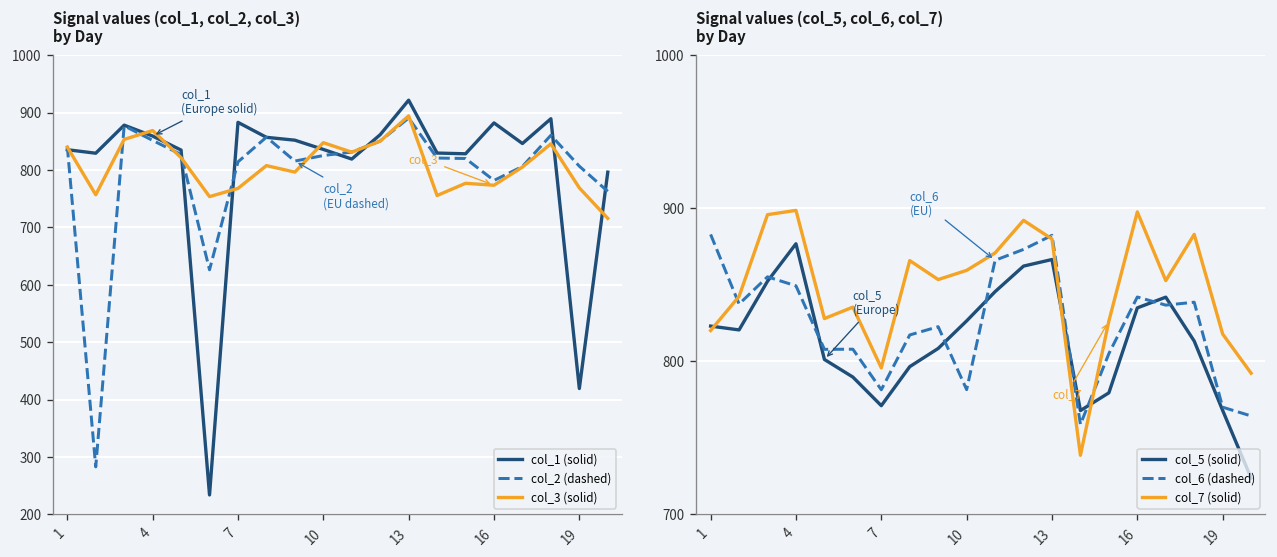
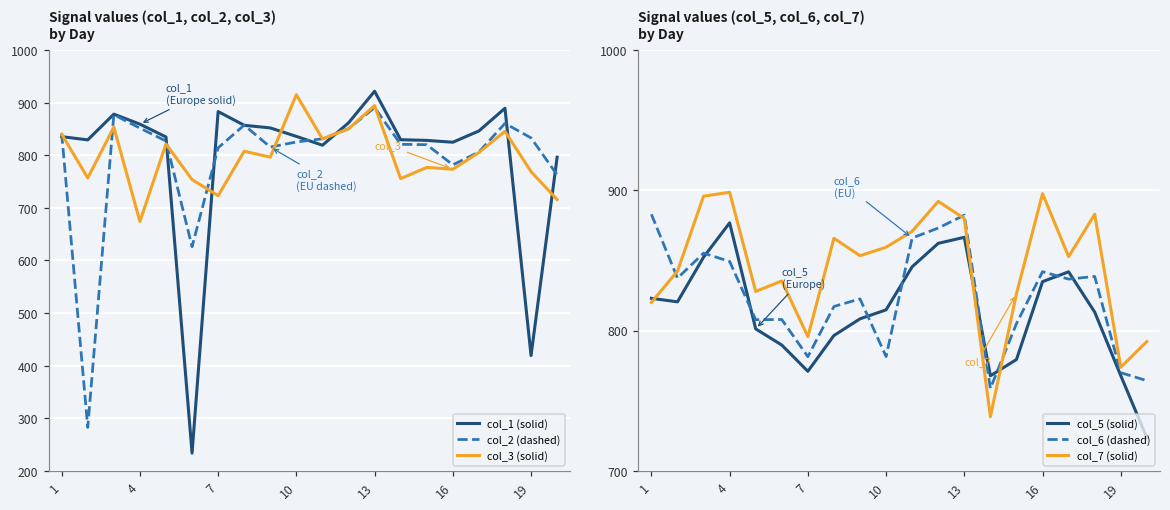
Signal values (col_1, col_2, col_3) by Day, col_3 (solid), 4: 870 -> 670
Signal values (col_1, col_2, col_3) by Day, col_3 (solid), 7: 770 -> 720
Signal values (col_1, col_2, col_3) by Day, col_3 (solid), 10: 850 -> 920
Signal values (col_1, col_2, col_3) by Day, col_1 (solid), 16: 880 -> 820
Signal values (col_1, col_2, col_3) by Day, col_2 (dashed), 19: 810 -> 830
Signal values (col_5, col_6, col_7) by Day, col_5 (solid), 10: 826 -> 815
Signal values (col_5, col_6, col_7) by Day, col_7 (solid), 19: 818 -> 774
